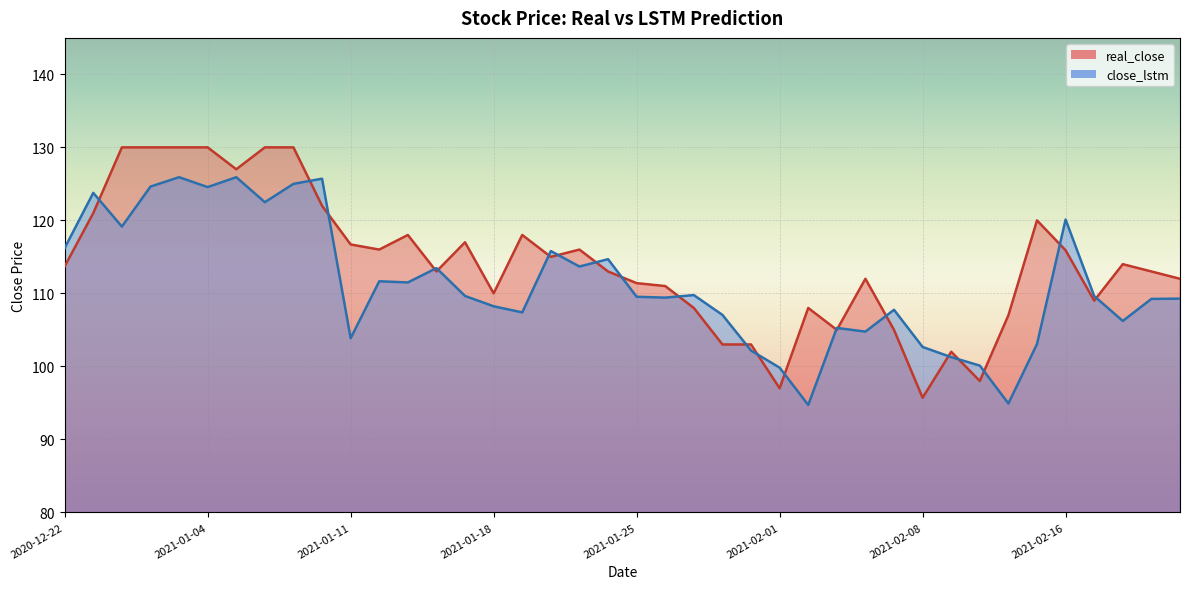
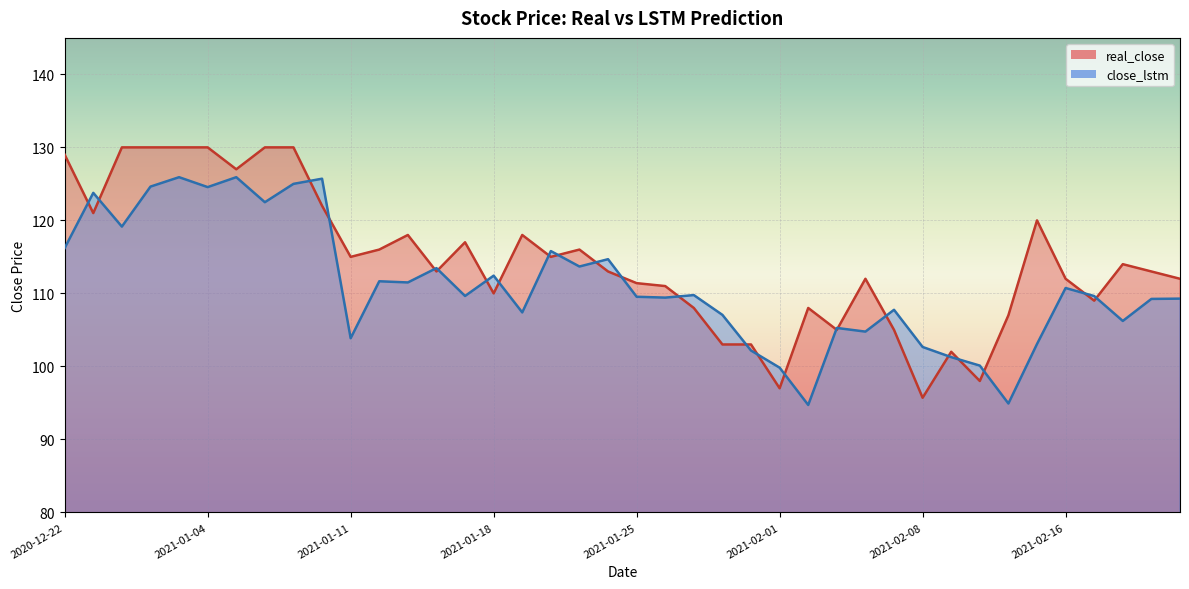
real_close, 2020-12-22: 114 -> 129
real_close, 2021-01-11: 117 -> 115
close_lstm, 2021-01-18: 108 -> 112
real_close, 2021-02-16: 116 -> 112
close_lstm, 2021-02-16: 120 -> 111
